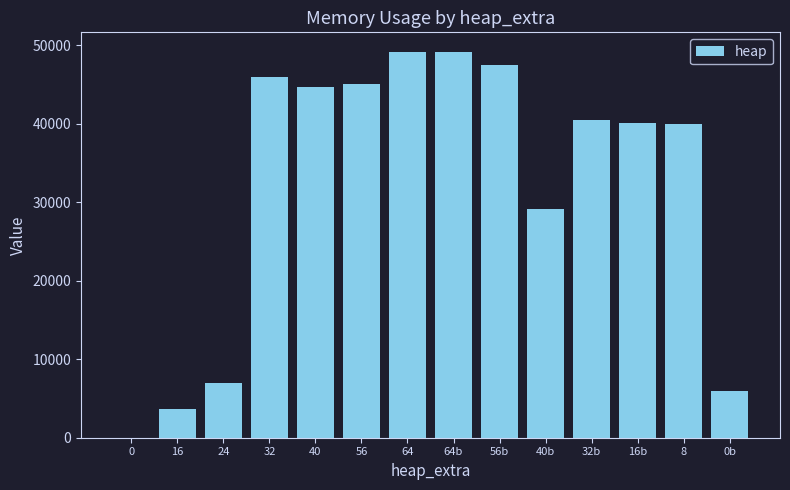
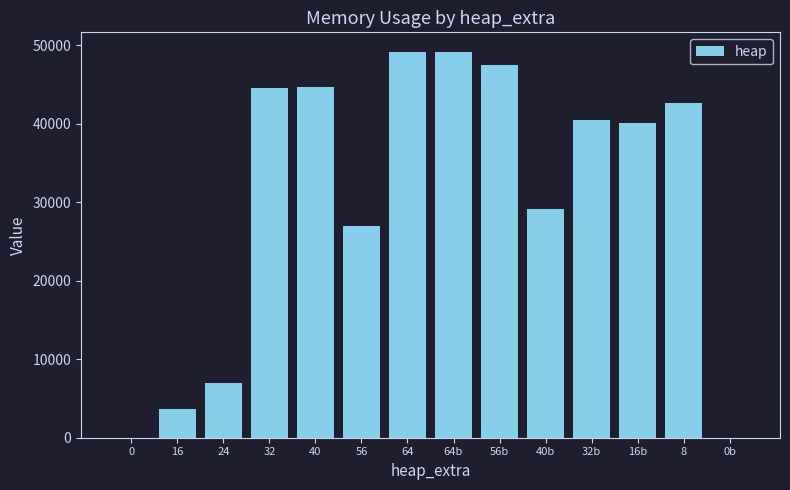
32: 46000 -> 45000
56: 45000 -> 27000
8: 40000 -> 43000
0b: 6000 -> 0
